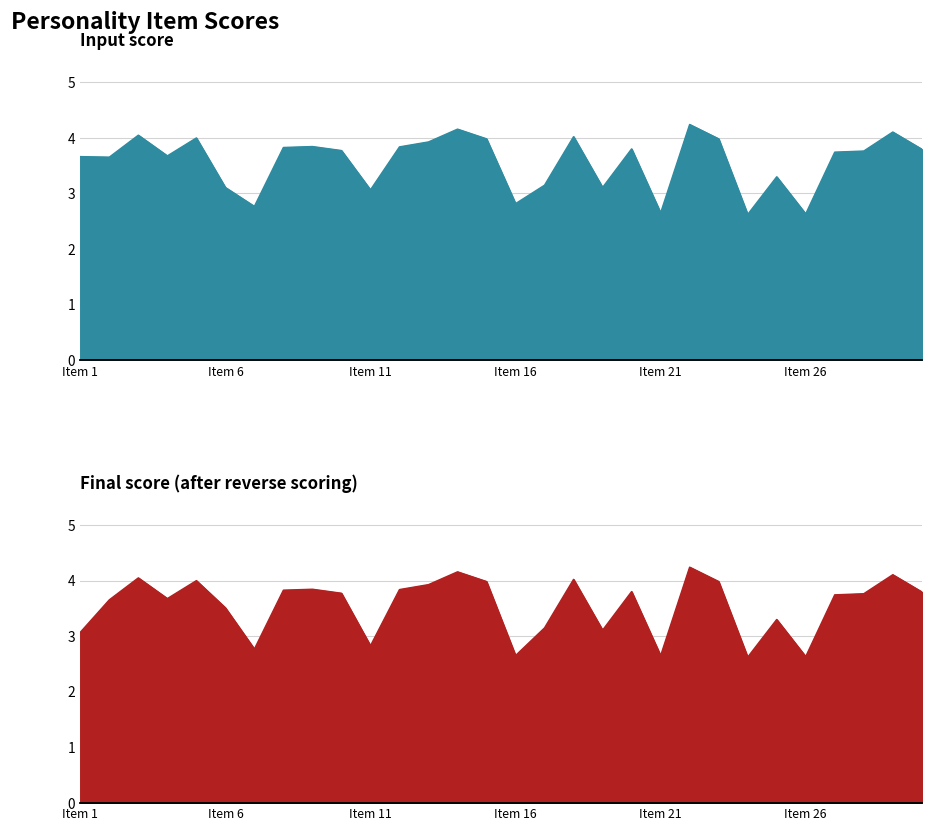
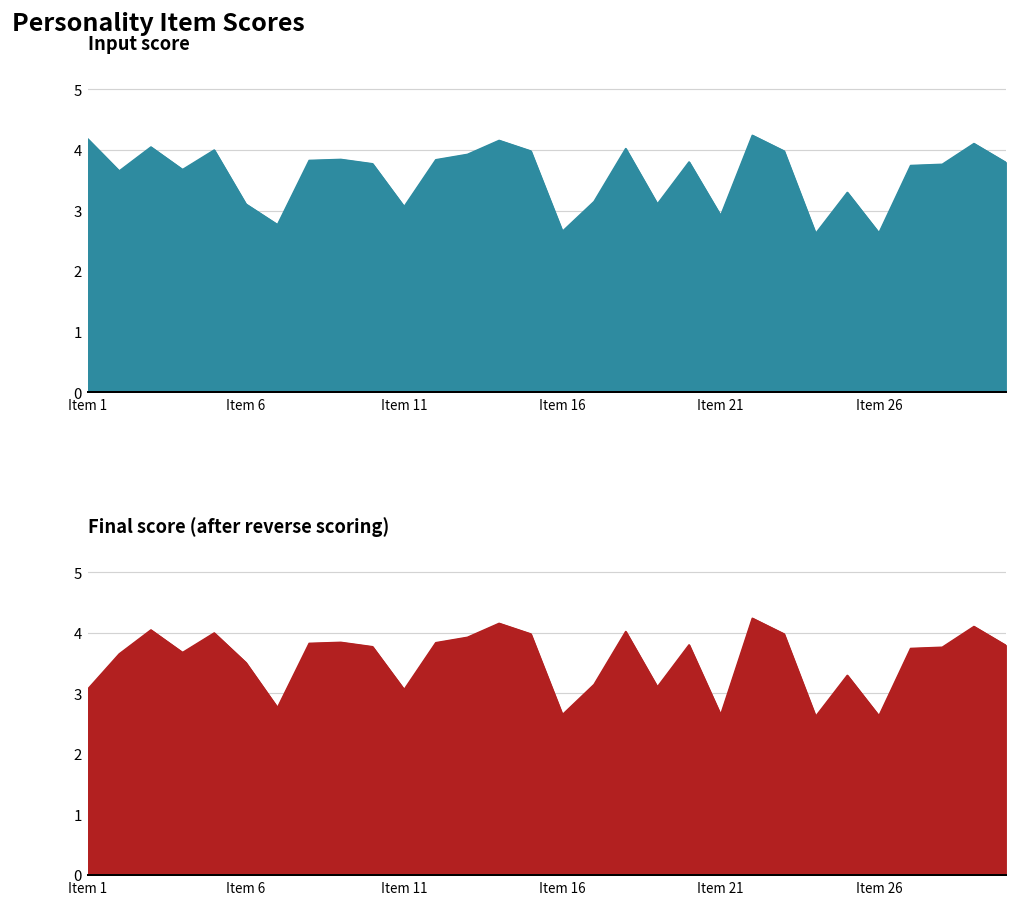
Input score, Item 1: 3.7 -> 4.2
Input score, Item 16: 2.8 -> 2.7
Input score, Item 21: 2.6 -> 2.9
Final score (after reverse scoring), Item 11: 2.8 -> 3.1
